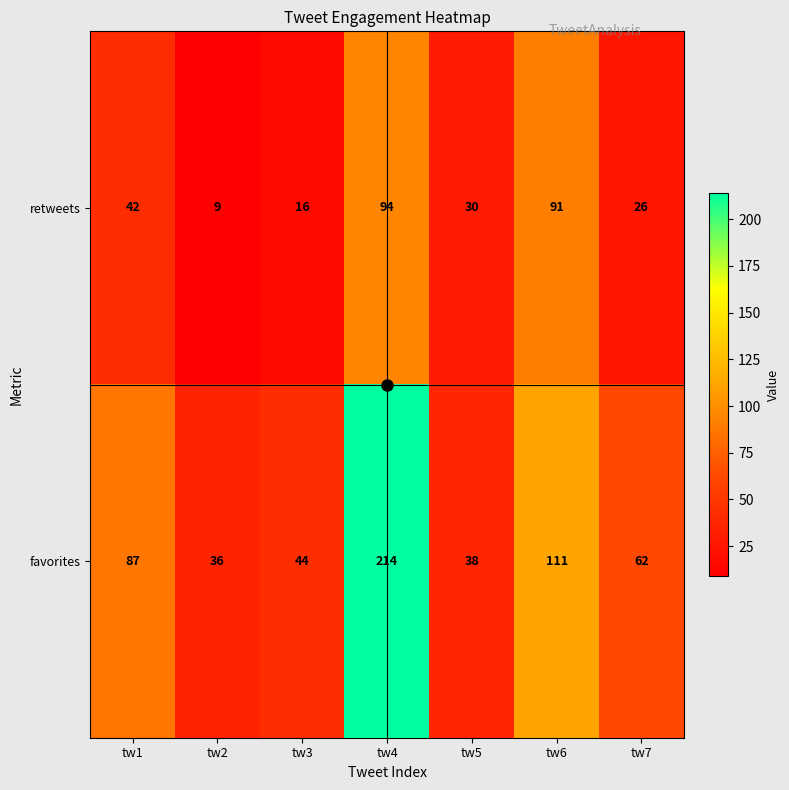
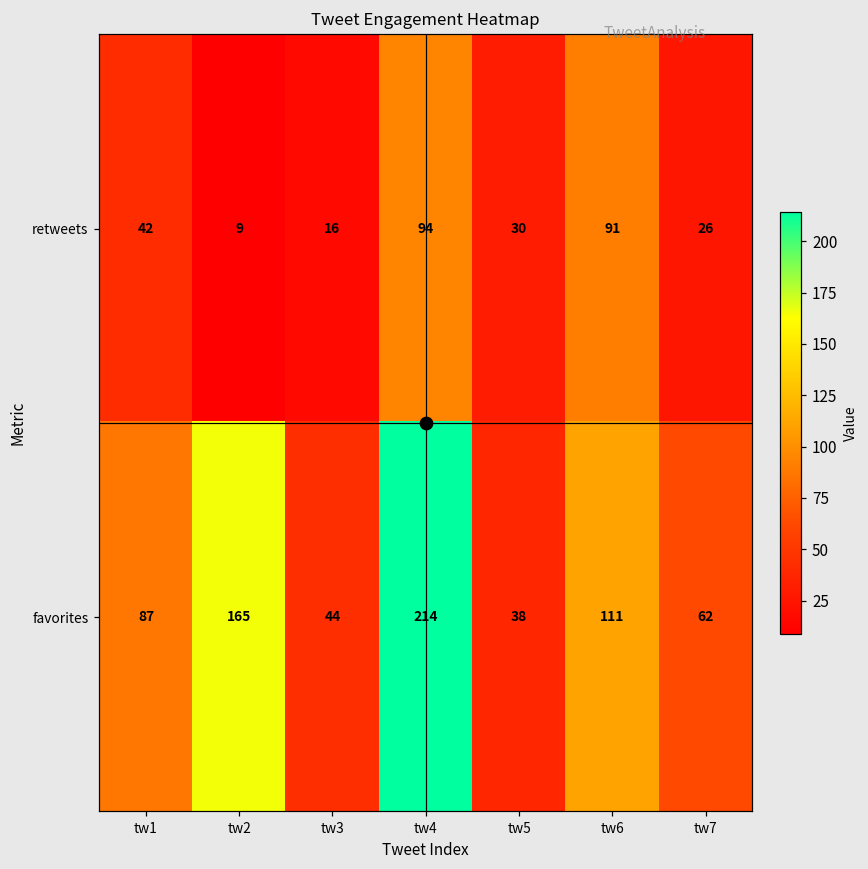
favorites, tw2: 36 -> 165
